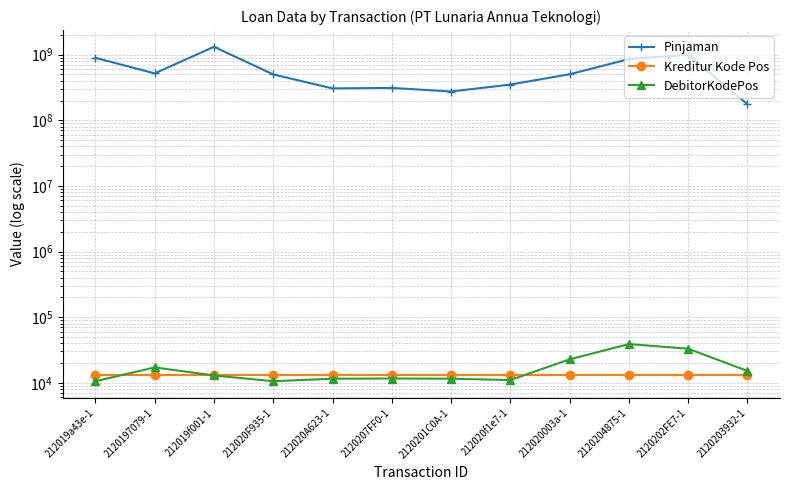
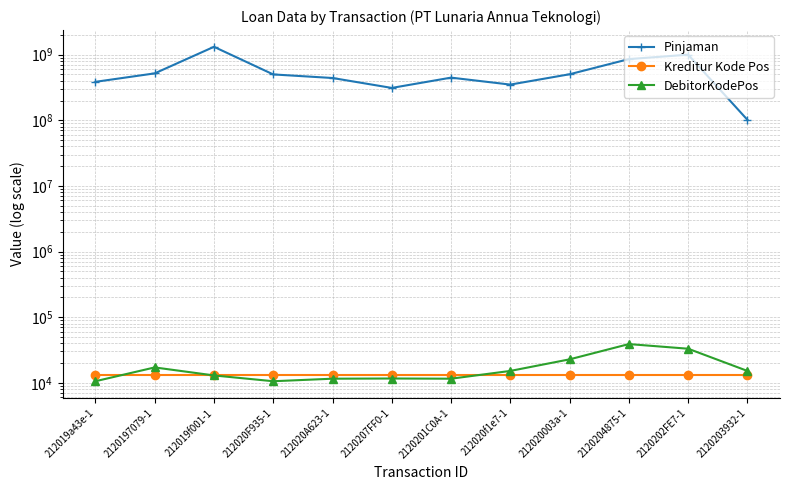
Pinjaman, 212019a43e-1: 900000000 -> 400000000
Pinjaman, 212020A623-1: 300000000 -> 400000000
Pinjaman, 2120201C0A-1: 270000000 -> 400000000
DebitorKodePos, 212020f1e7-1: 11000 -> 15000
Pinjaman, 2120203932-1: 180000000 -> 100000000
